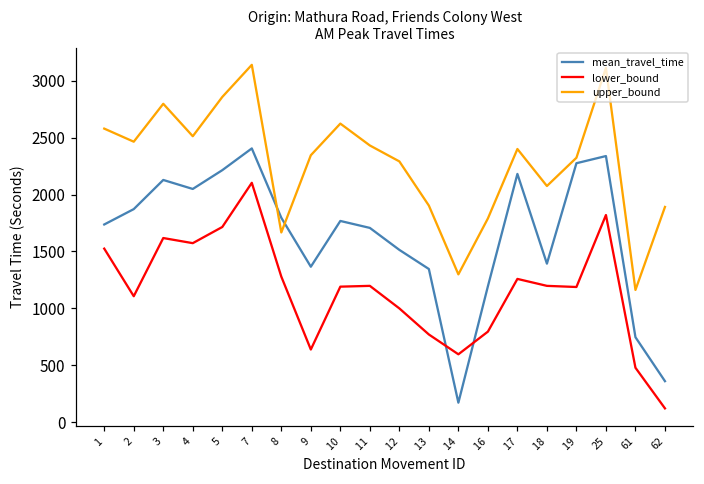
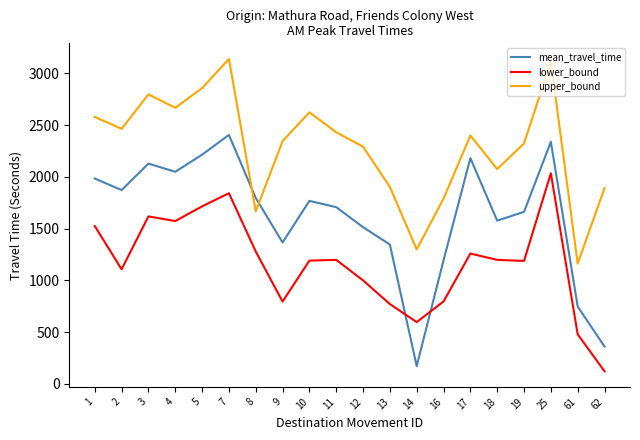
mean_travel_time, 1: 1740 -> 1980
upper_bound, 4: 2510 -> 2670
lower_bound, 7: 2100 -> 1840
lower_bound, 9: 640 -> 800
mean_travel_time, 18: 1390 -> 1580
mean_travel_time, 19: 2280 -> 1660
lower_bound, 25: 1820 -> 2040
